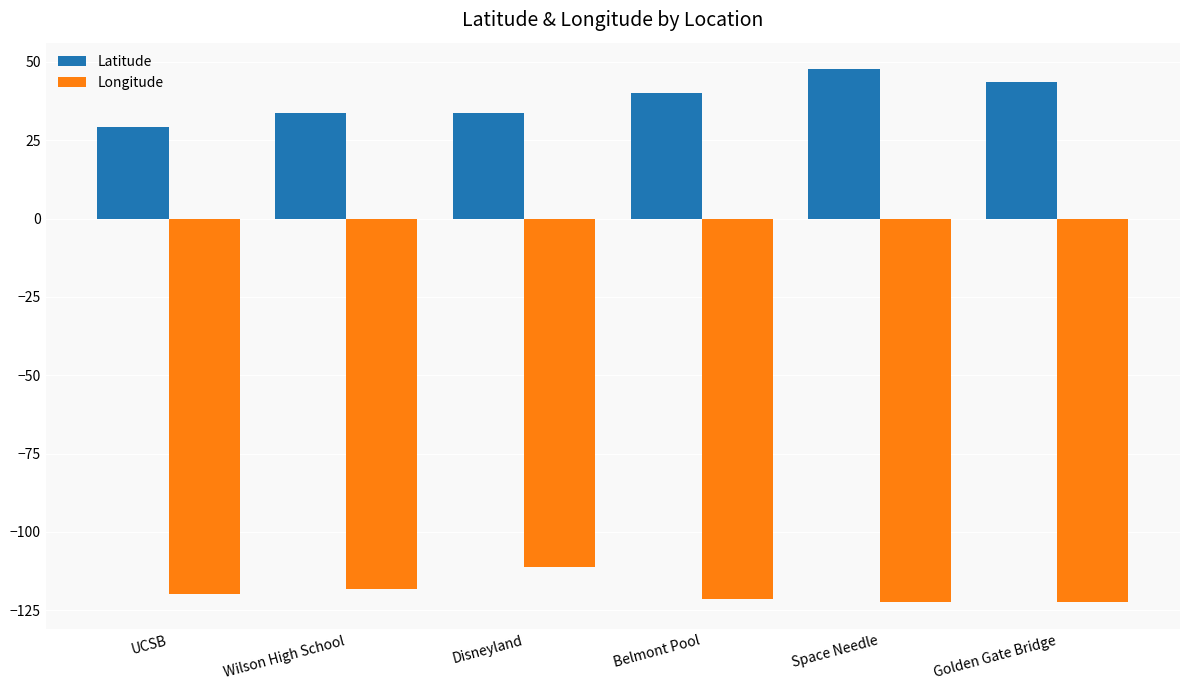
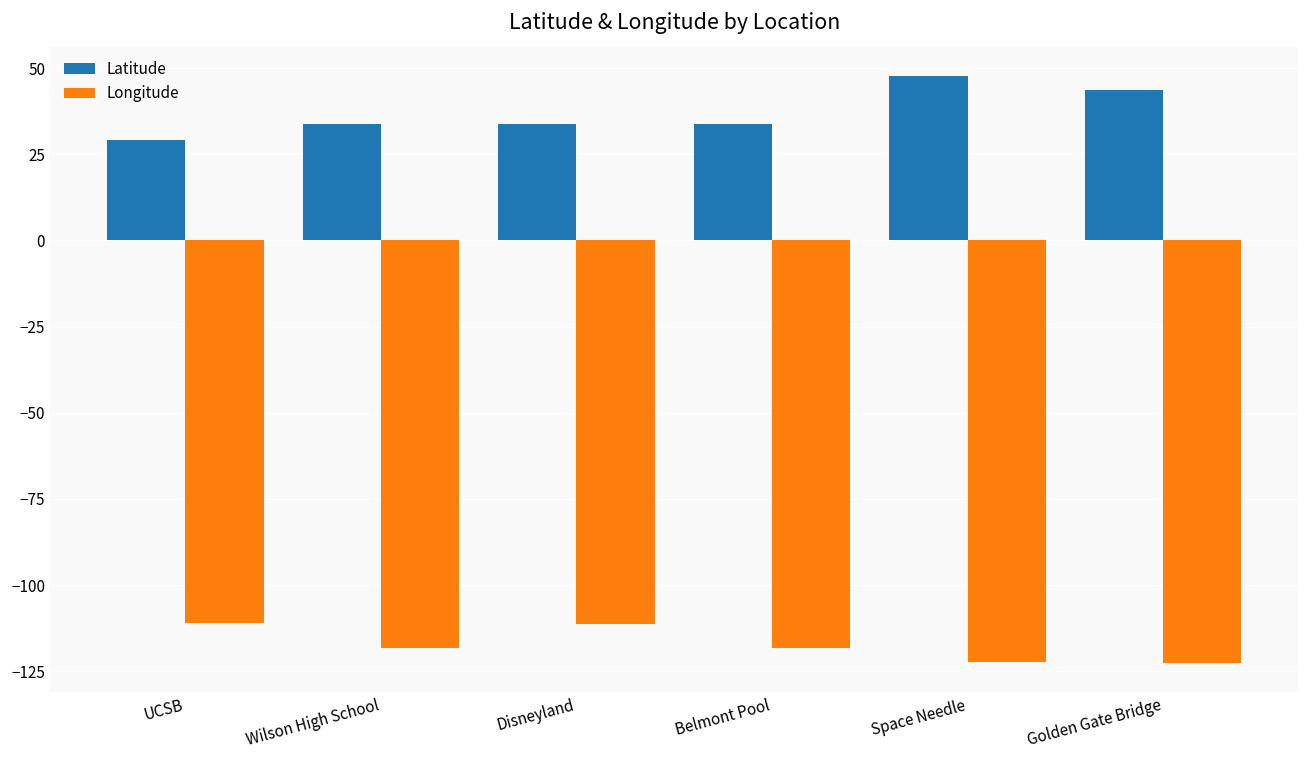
Longitude, UCSB: -120 -> -111
Latitude, Belmont Pool: 40 -> 34
Longitude, Belmont Pool: -121 -> -118
